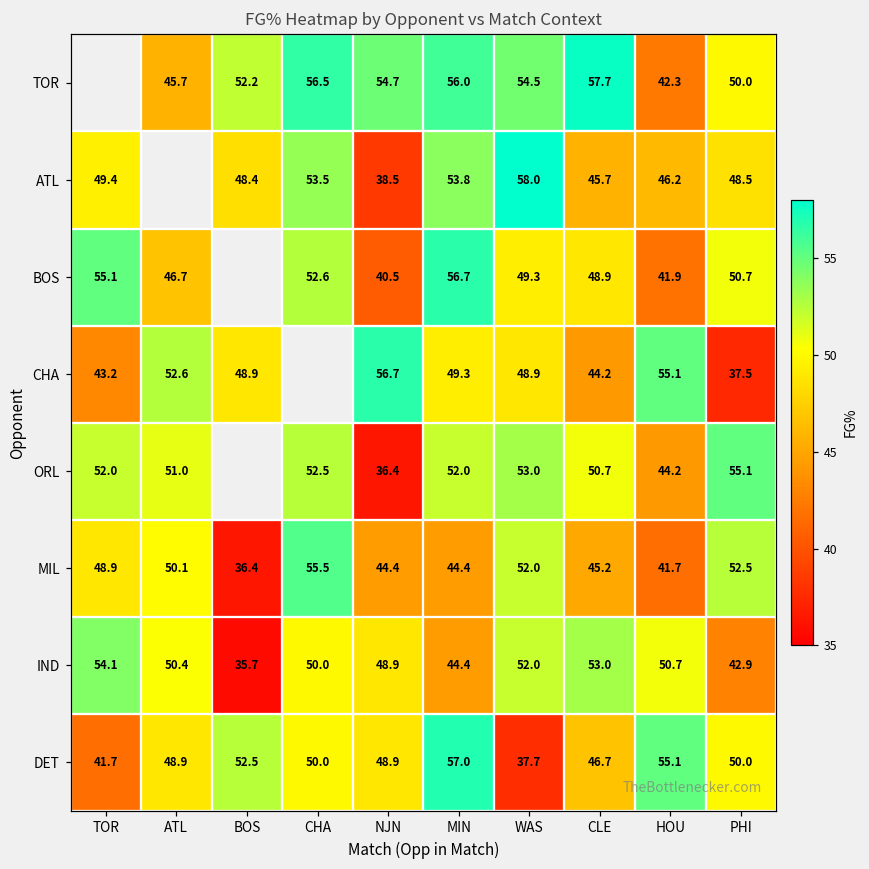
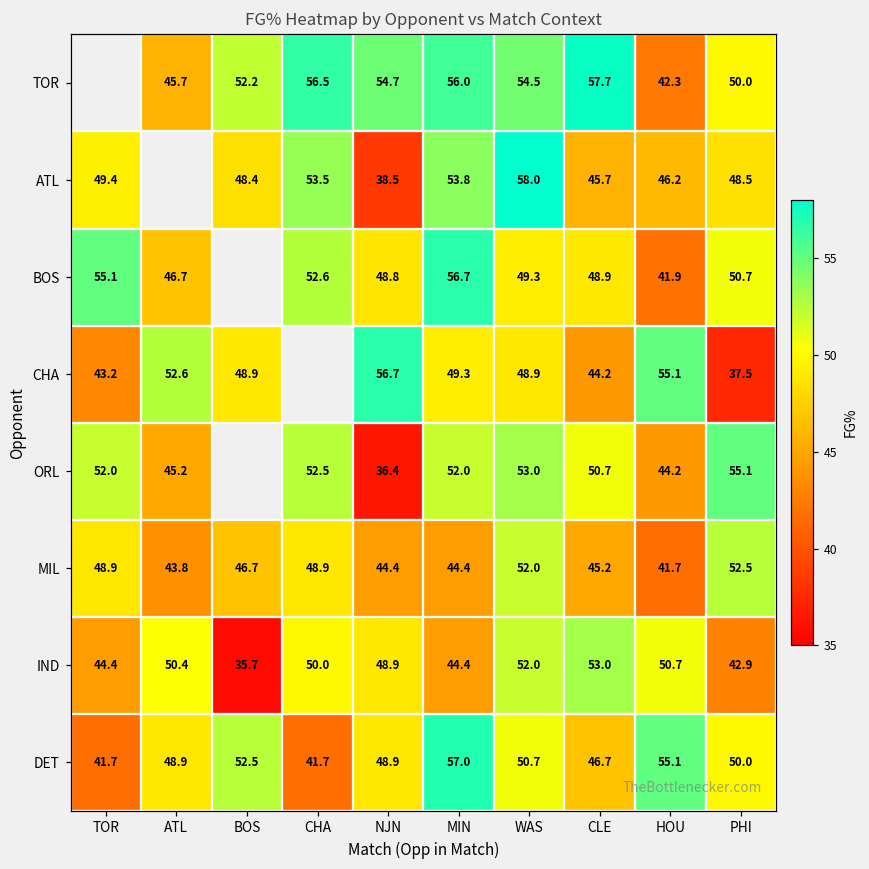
BOS, NJN: 40.5 -> 48.8
ORL, ATL: 51.0 -> 45.2
MIL, ATL: 50.1 -> 43.8
MIL, BOS: 36.4 -> 46.7
MIL, CHA: 55.5 -> 48.9
IND, TOR: 54.1 -> 44.4
DET, CHA: 50.0 -> 41.7
DET, WAS: 37.7 -> 50.7
